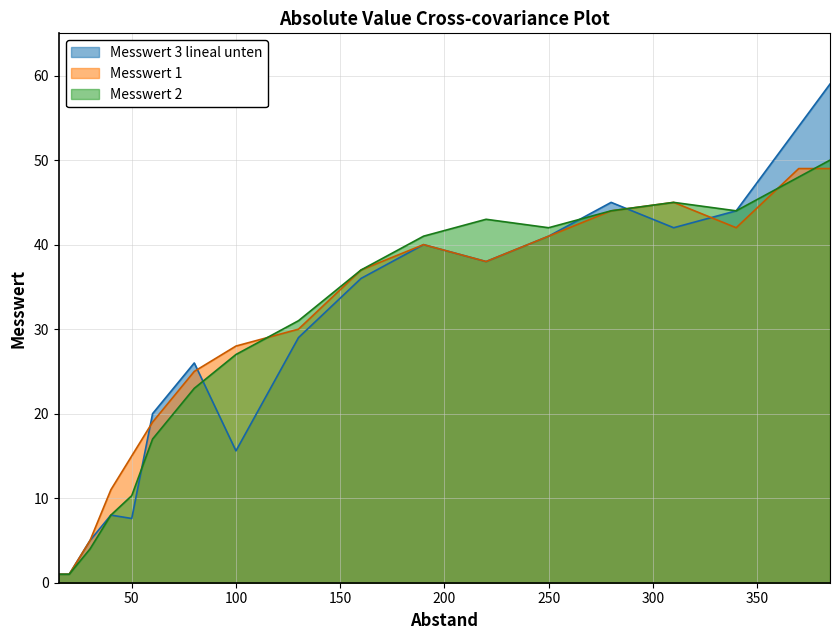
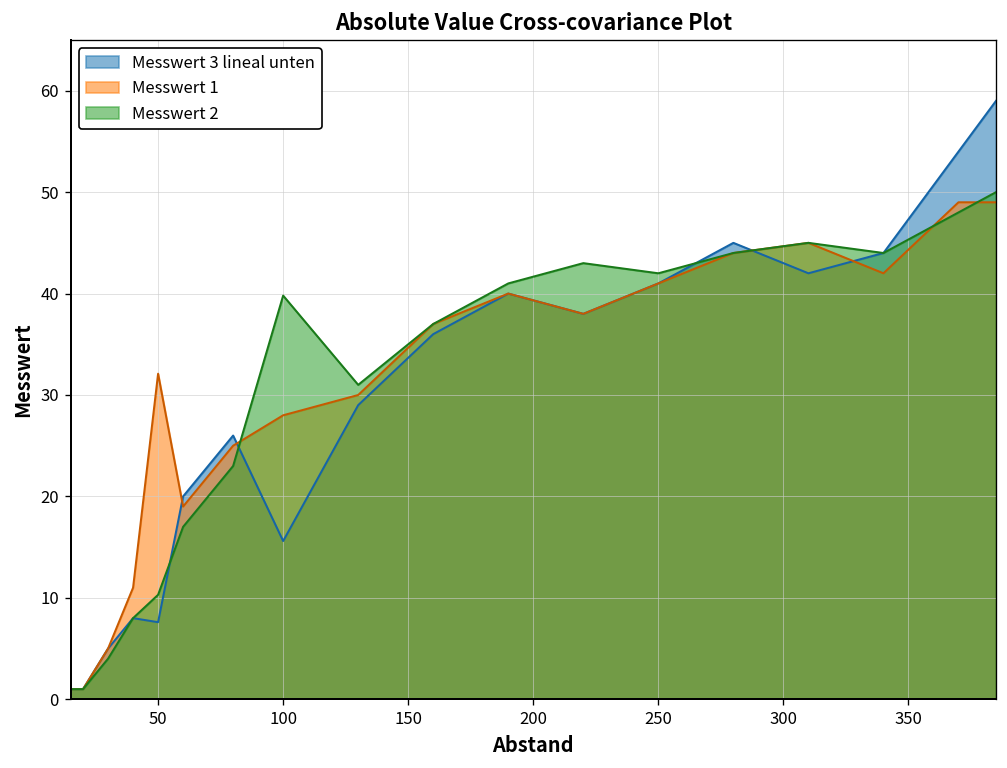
Messwert 1, 50: 15 -> 32
Messwert 2, 100: 27 -> 40
